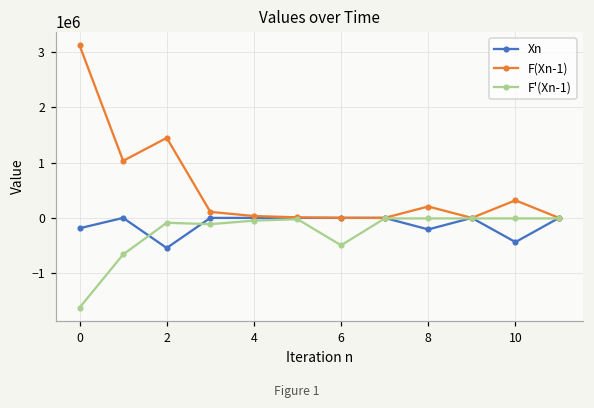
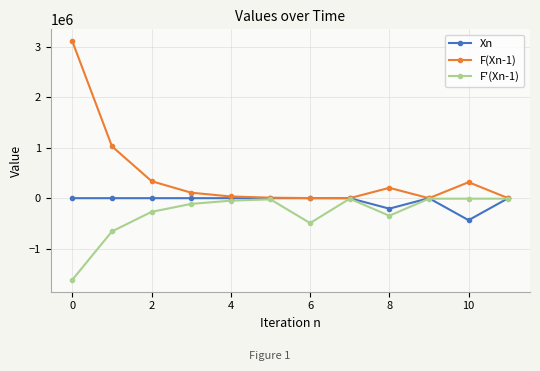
Xn, 0: -200000 -> 0
Xn, 2: -500000 -> 0
F(Xn-1), 2: 1400000 -> 300000
F'(Xn-1), 2: -100000 -> -300000
F'(Xn-1), 8: 0 -> -300000
